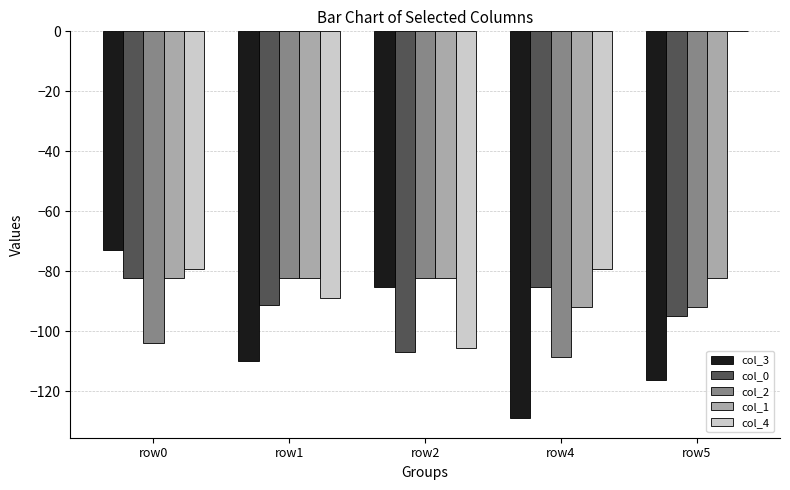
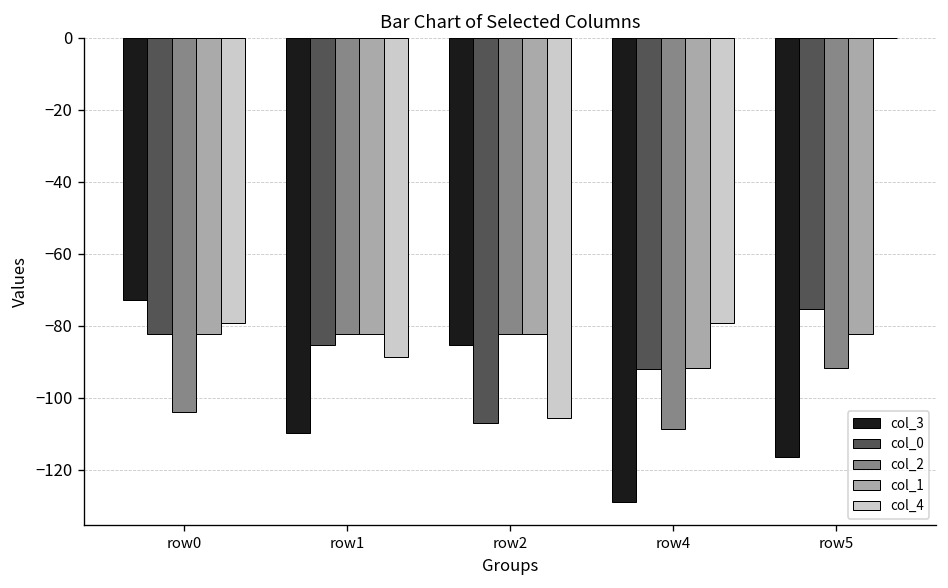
col_0, row1: -91 -> -85
col_0, row4: -85 -> -92
col_0, row5: -95 -> -75
